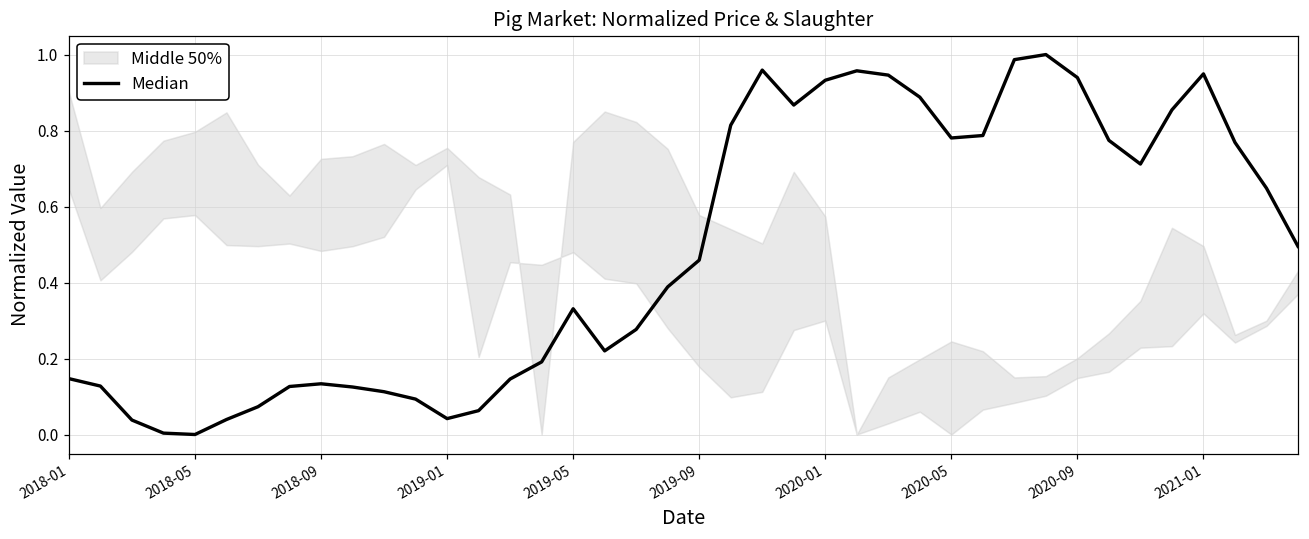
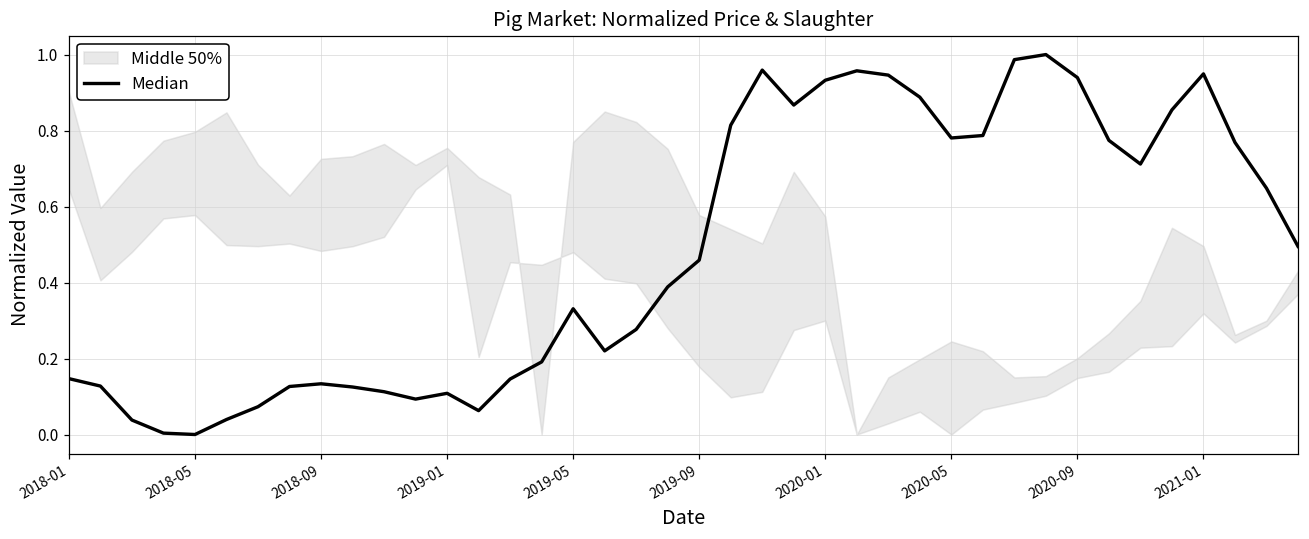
Median, 2019-01: 0.04 -> 0.11
